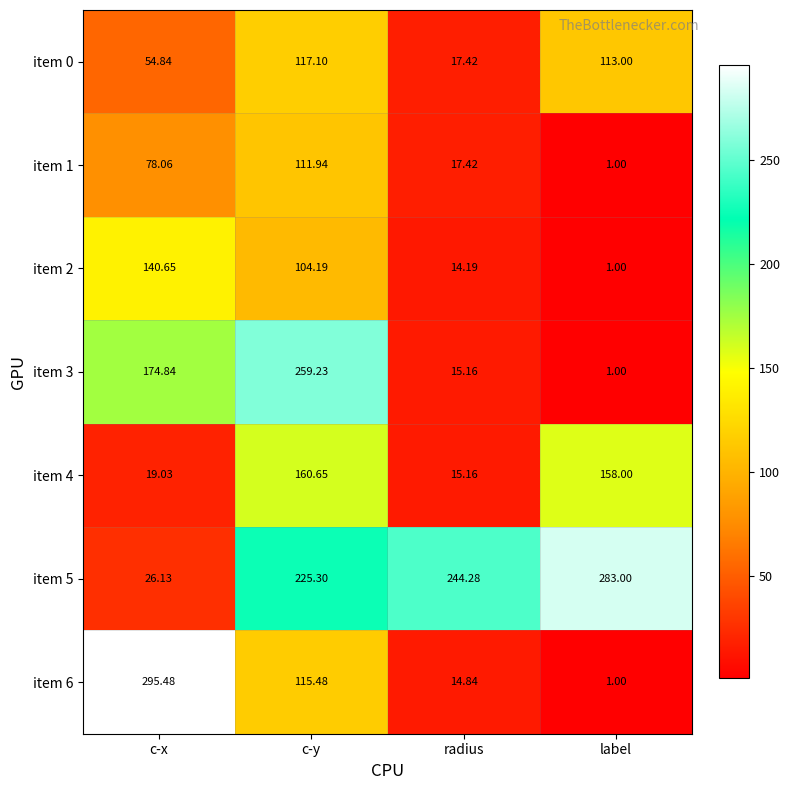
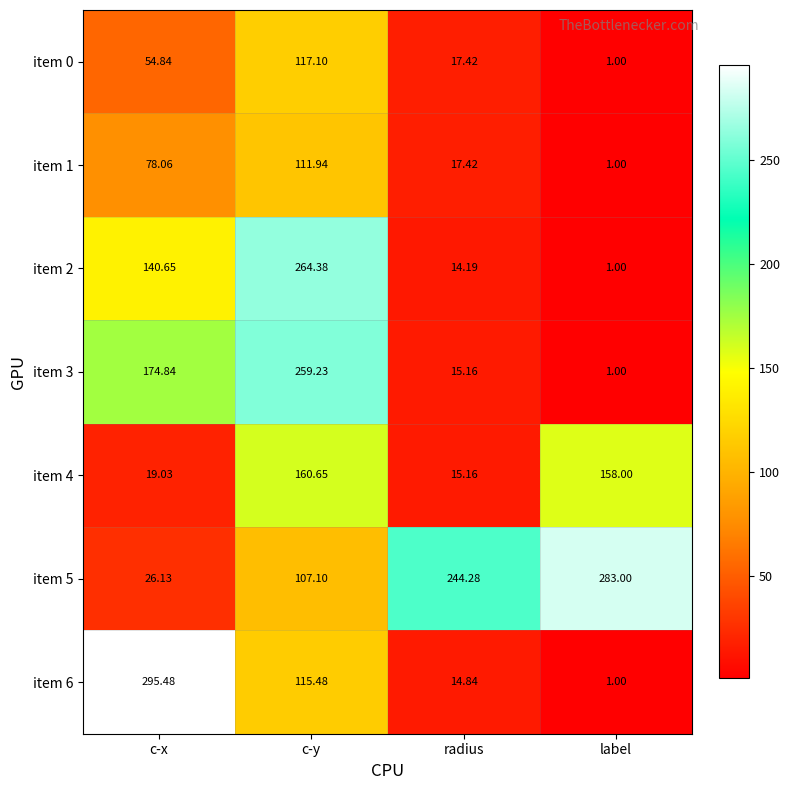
item 0, label: 113.00 -> 1.00
item 2, c-y: 104.19 -> 264.38
item 5, c-y: 225.30 -> 107.10
